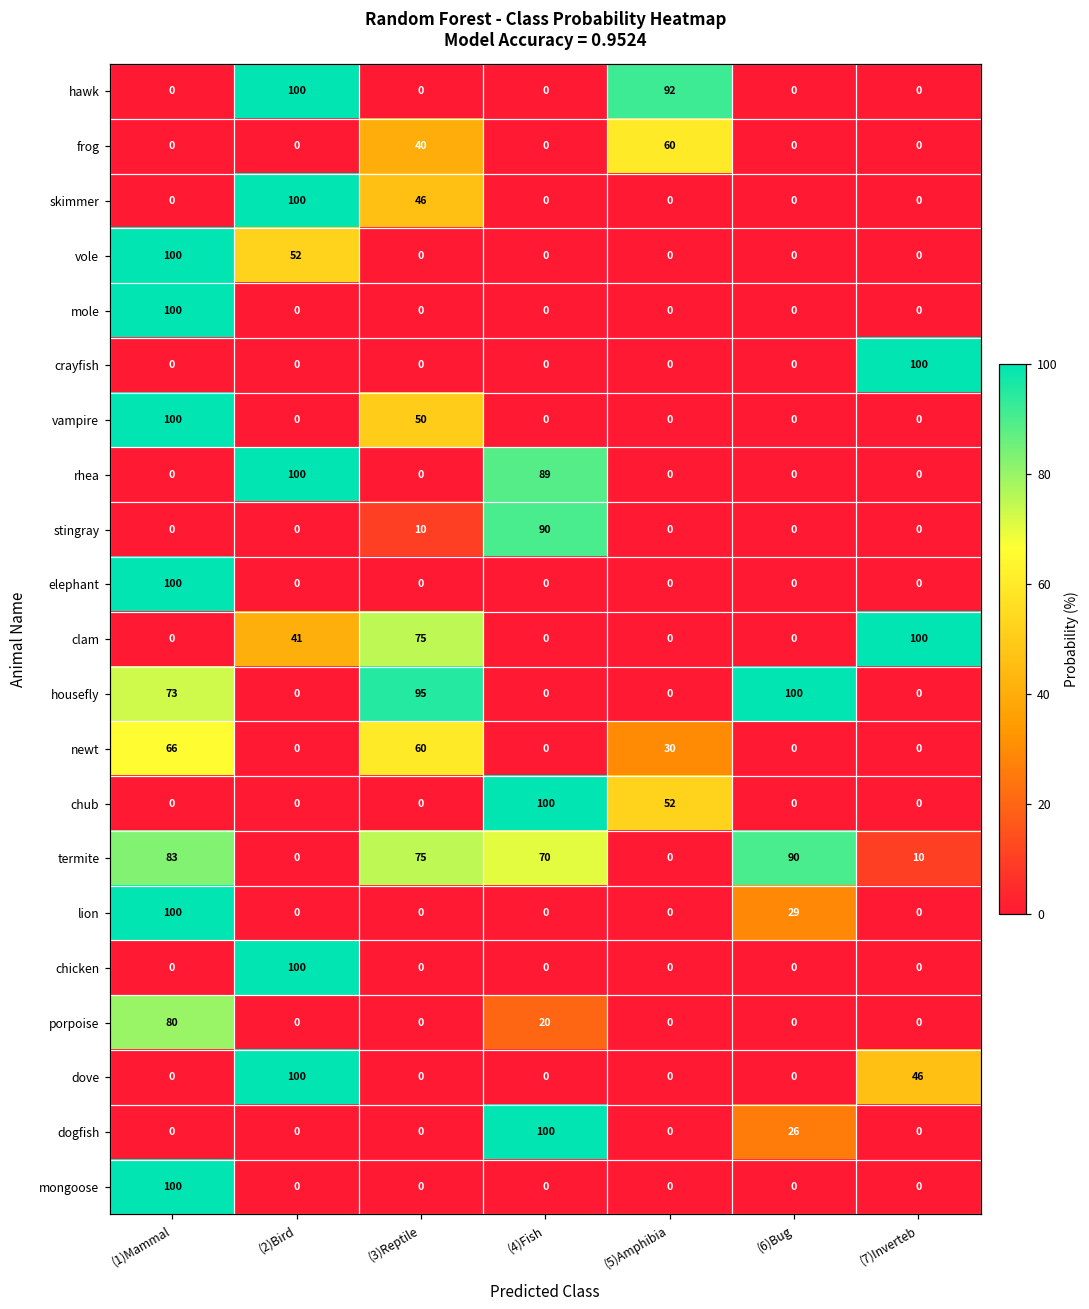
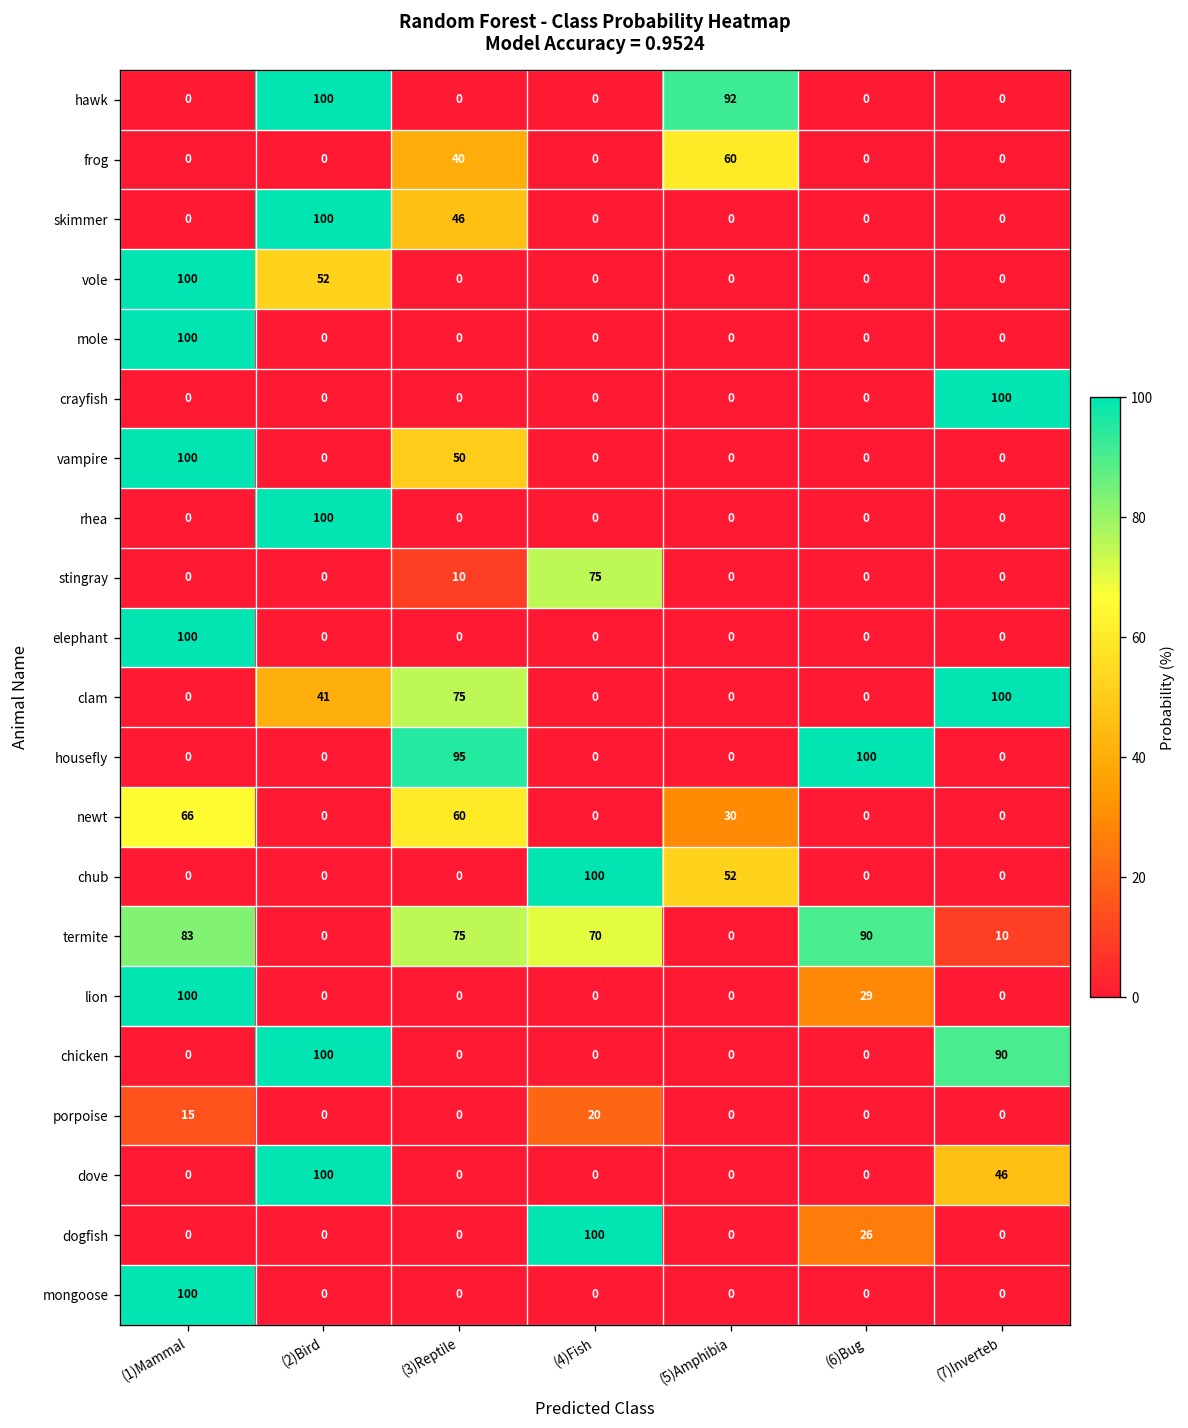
rhea, (4)Fish: 89 -> 0
stingray, (4)Fish: 90 -> 75
housefly, (1)Mammal: 73 -> 0
chicken, (7)Inverteb: 0 -> 90
porpoise, (1)Mammal: 80 -> 15
